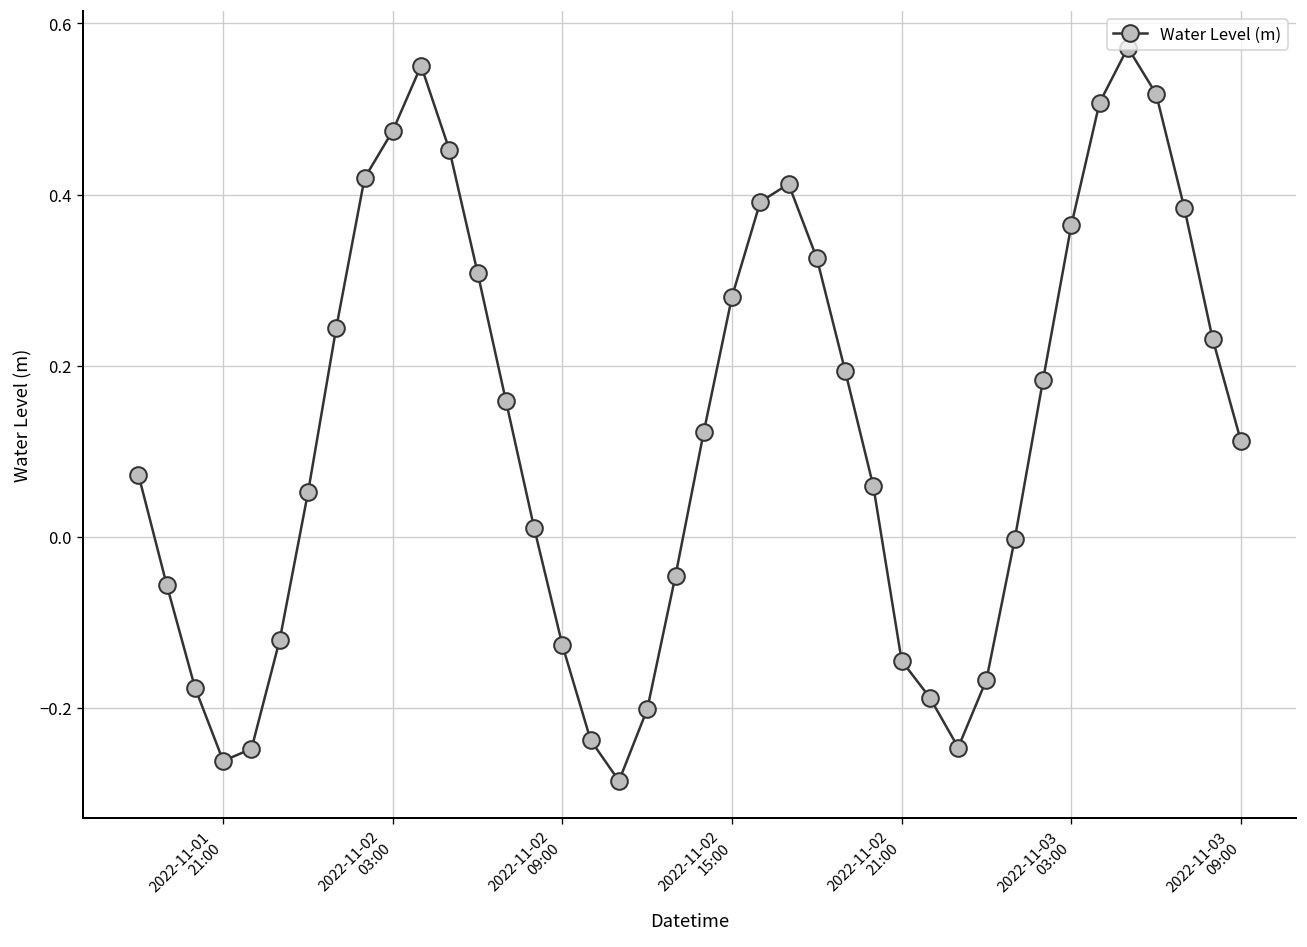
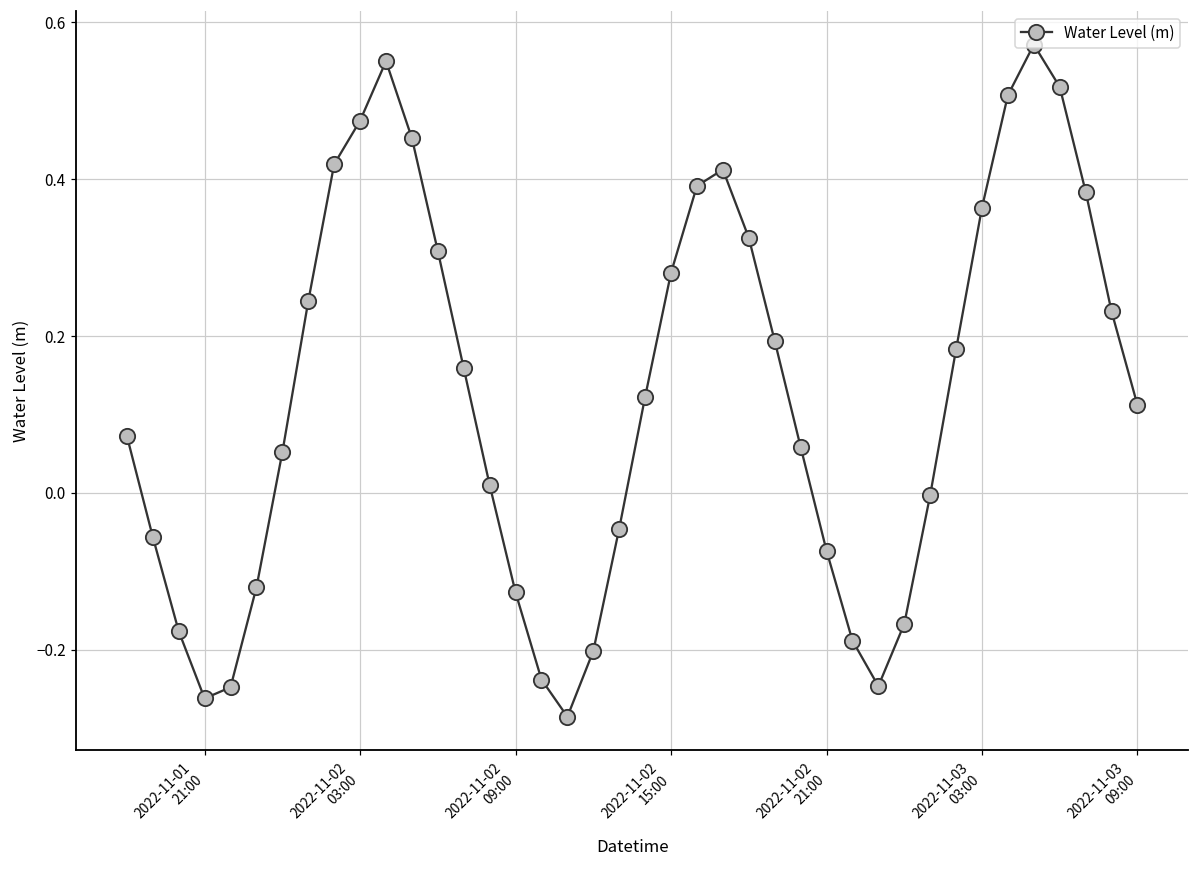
2022-11-02 21:00: -0.14 -> -0.07
